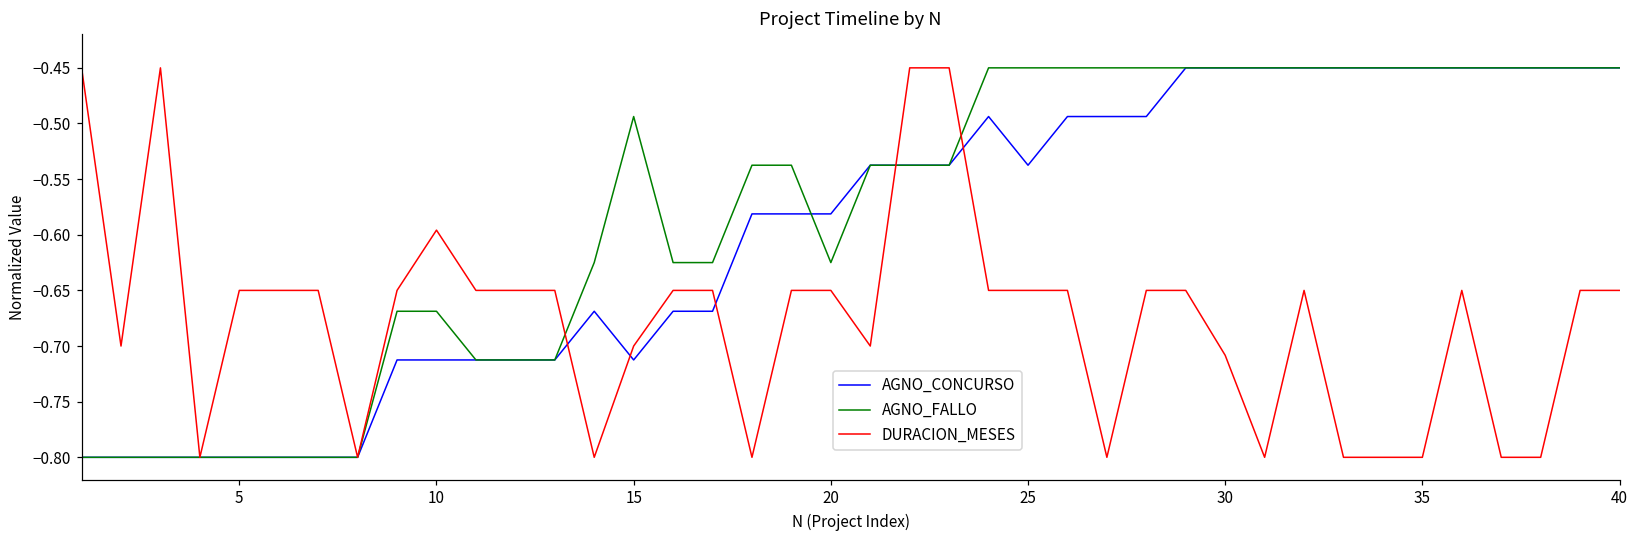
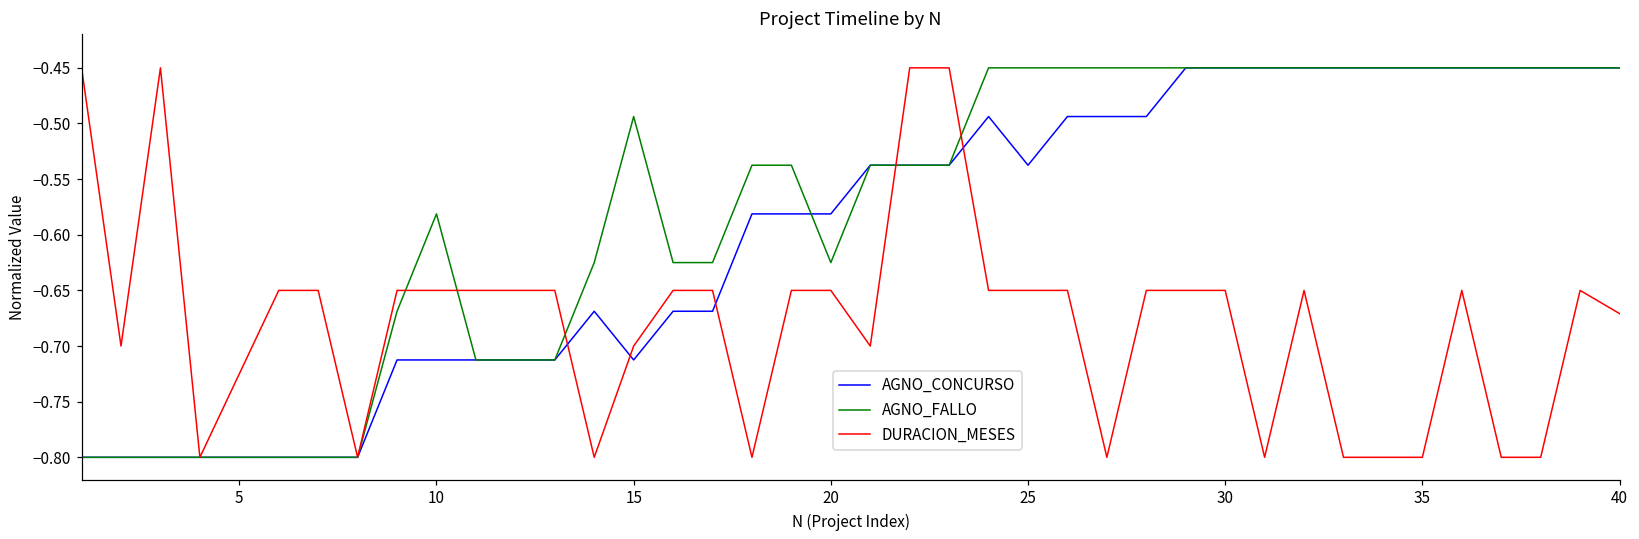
DURACION_MESES, 5: -0.650 -> -0.725
AGNO_FALLO, 10: -0.669 -> -0.581
DURACION_MESES, 10: -0.596 -> -0.650
DURACION_MESES, 30: -0.708 -> -0.650
DURACION_MESES, 40: -0.650 -> -0.671
